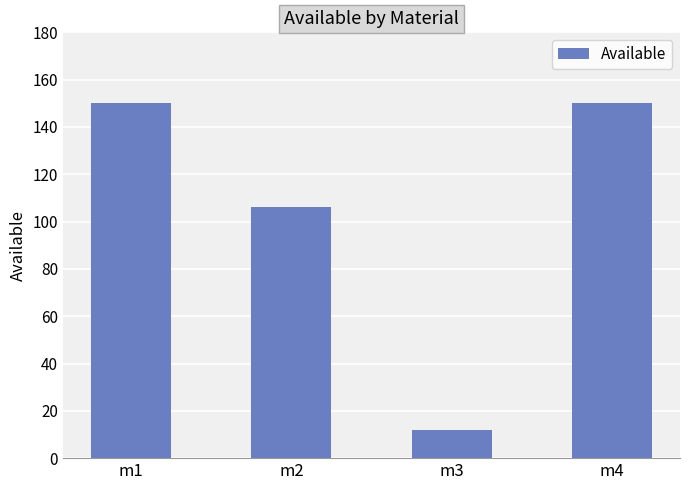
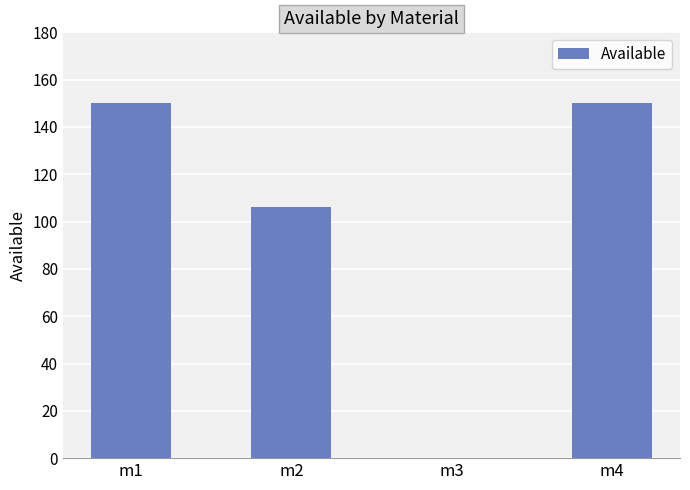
m3: 12 -> 0
